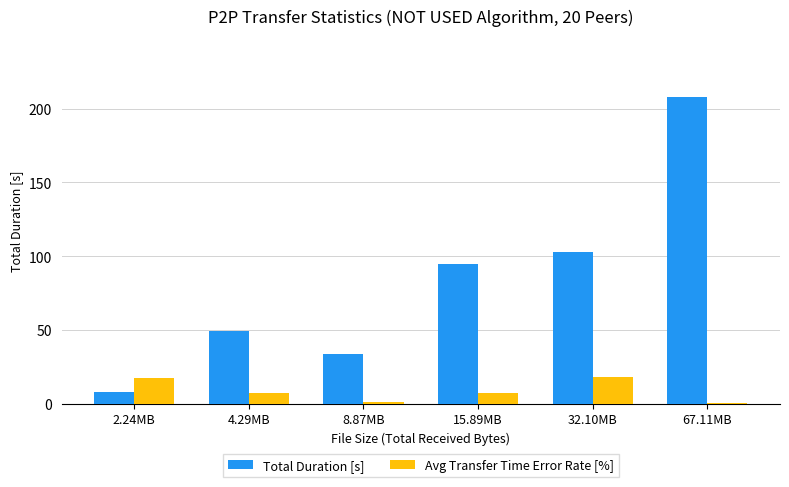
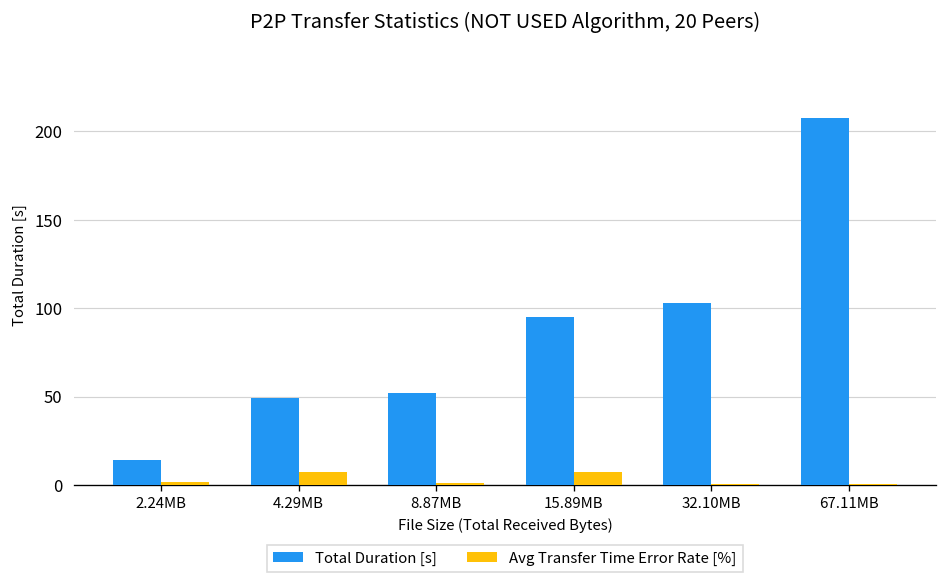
Total Duration [s], 2.24MB: 8 -> 14
Avg Transfer Time Error Rate [%], 2.24MB: 17 -> 1
Total Duration [s], 8.87MB: 34 -> 52
Avg Transfer Time Error Rate [%], 32.10MB: 18 -> 1
